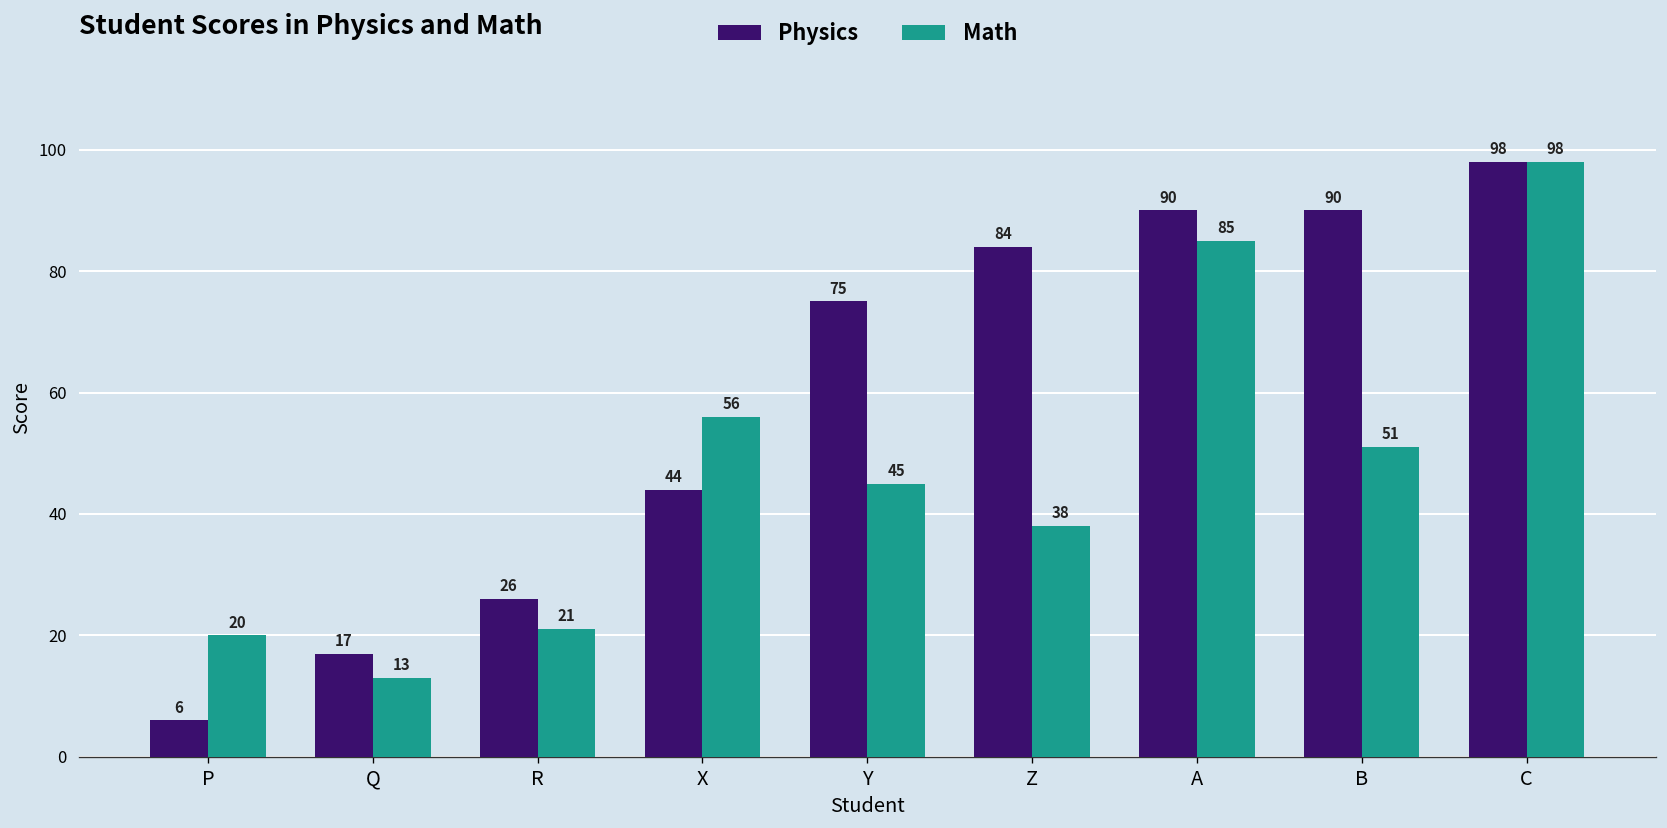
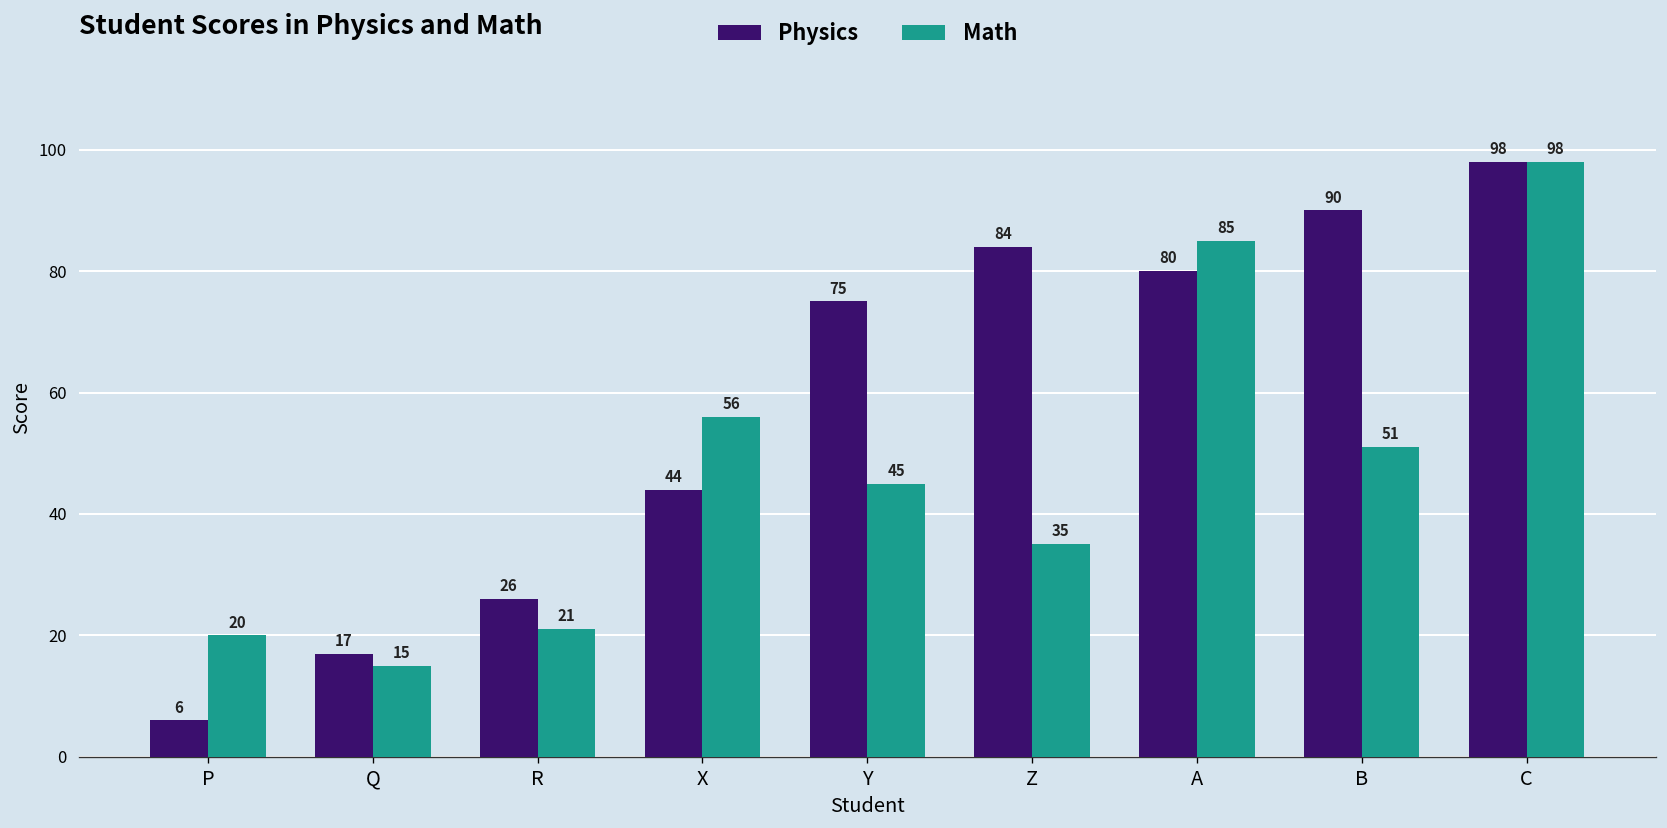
Math, Q: 13 -> 15
Math, Z: 38 -> 35
Physics, A: 90 -> 80
